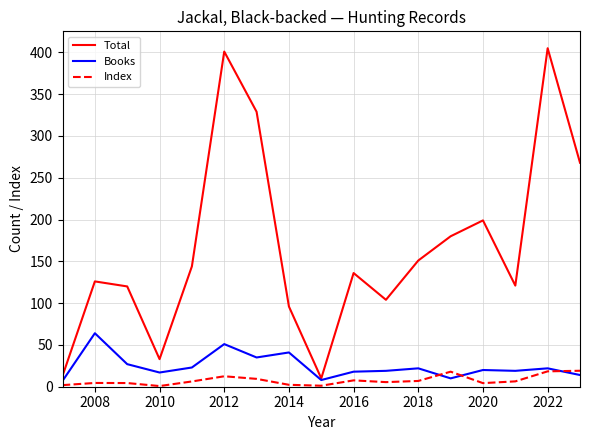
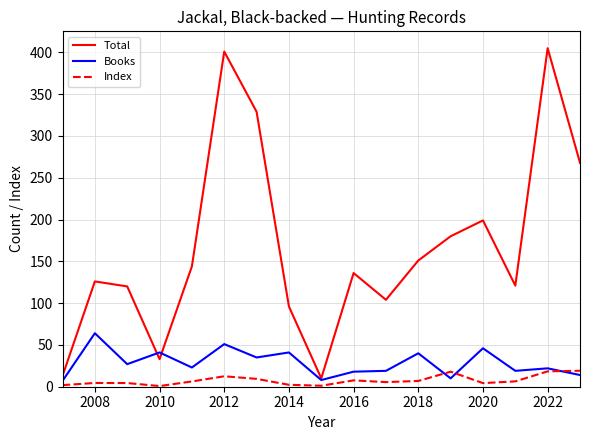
Books, 2010: 20 -> 40
Books, 2018: 20 -> 40
Books, 2020: 20 -> 50
